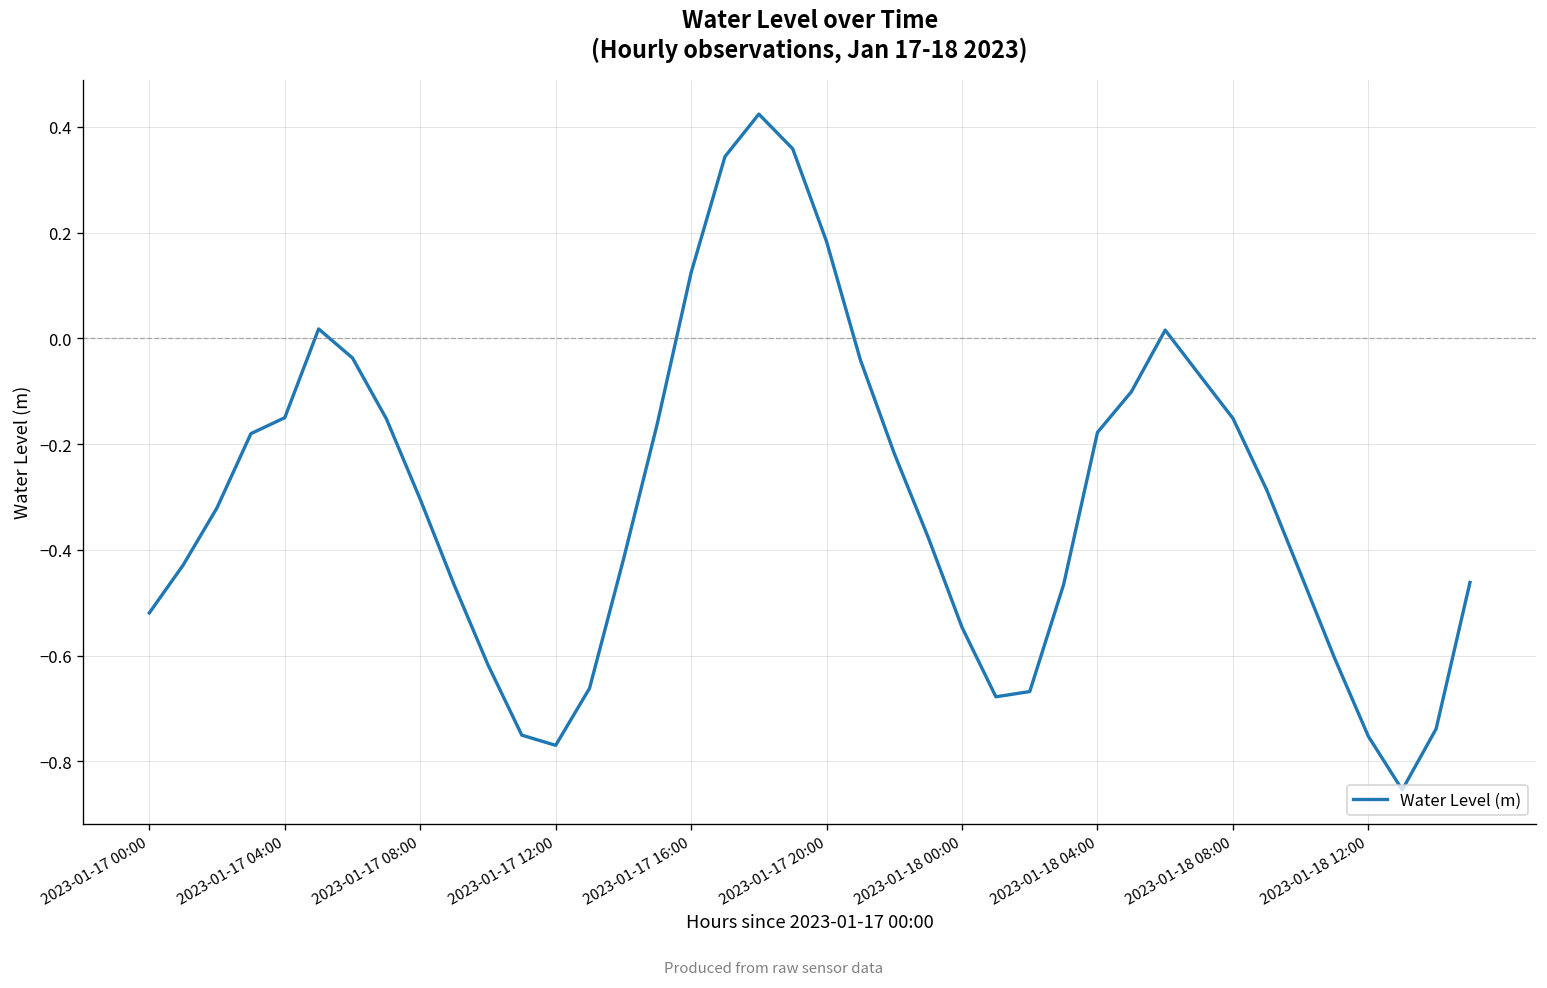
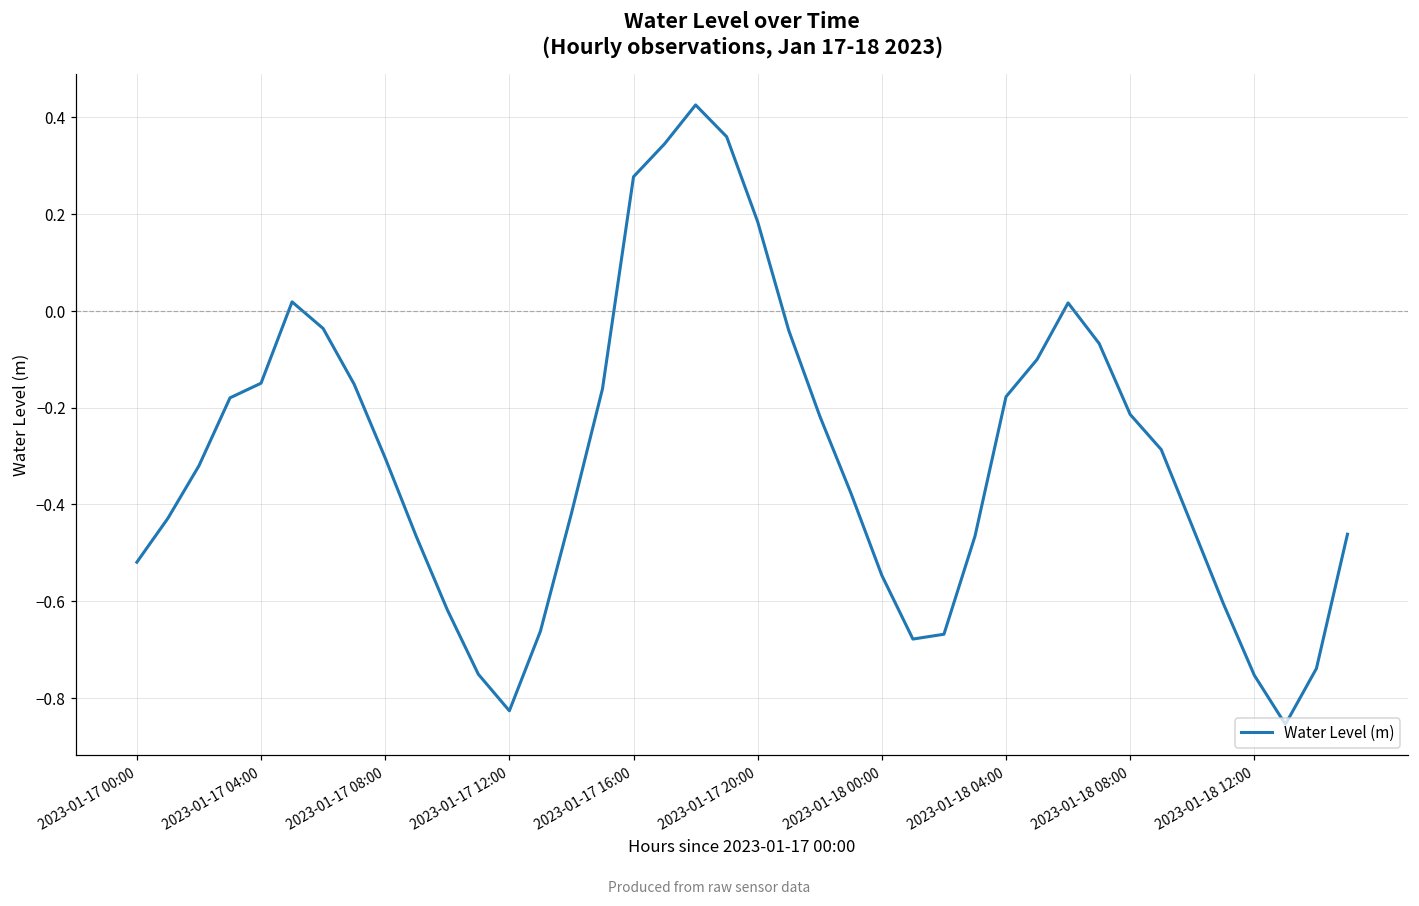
2023-01-17 12:00: -0.77 -> -0.83
2023-01-17 16:00: 0.12 -> 0.28
2023-01-18 08:00: -0.15 -> -0.21
